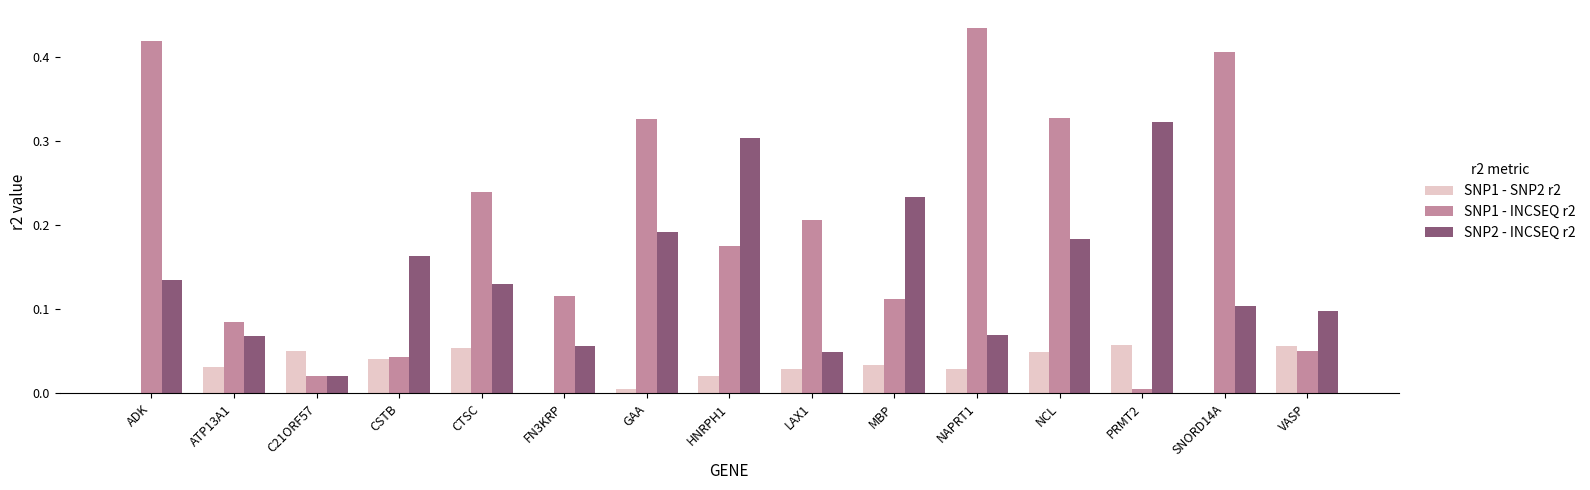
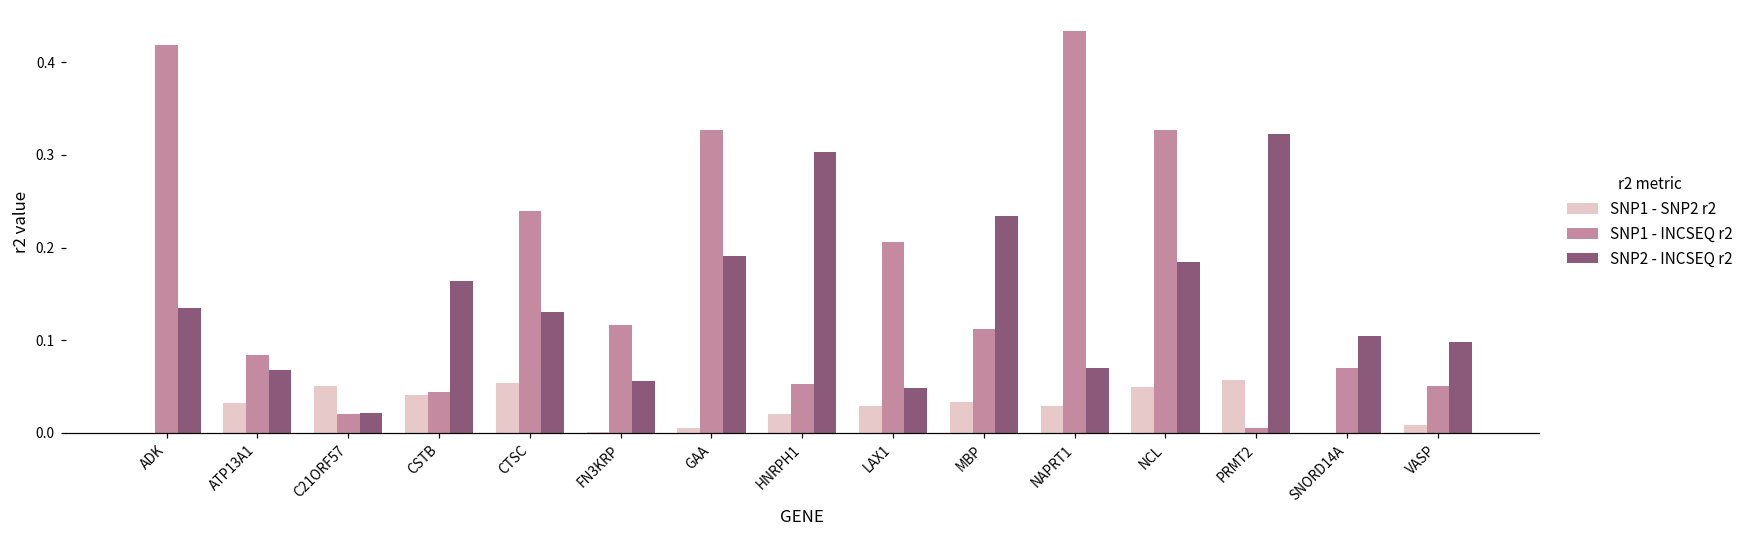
SNP1 - INCSEQ r2, HNRPH1: 0.18 -> 0.05
SNP1 - INCSEQ r2, SNORD14A: 0.41 -> 0.07
SNP1 - SNP2 r2, VASP: 0.06 -> 0.01
